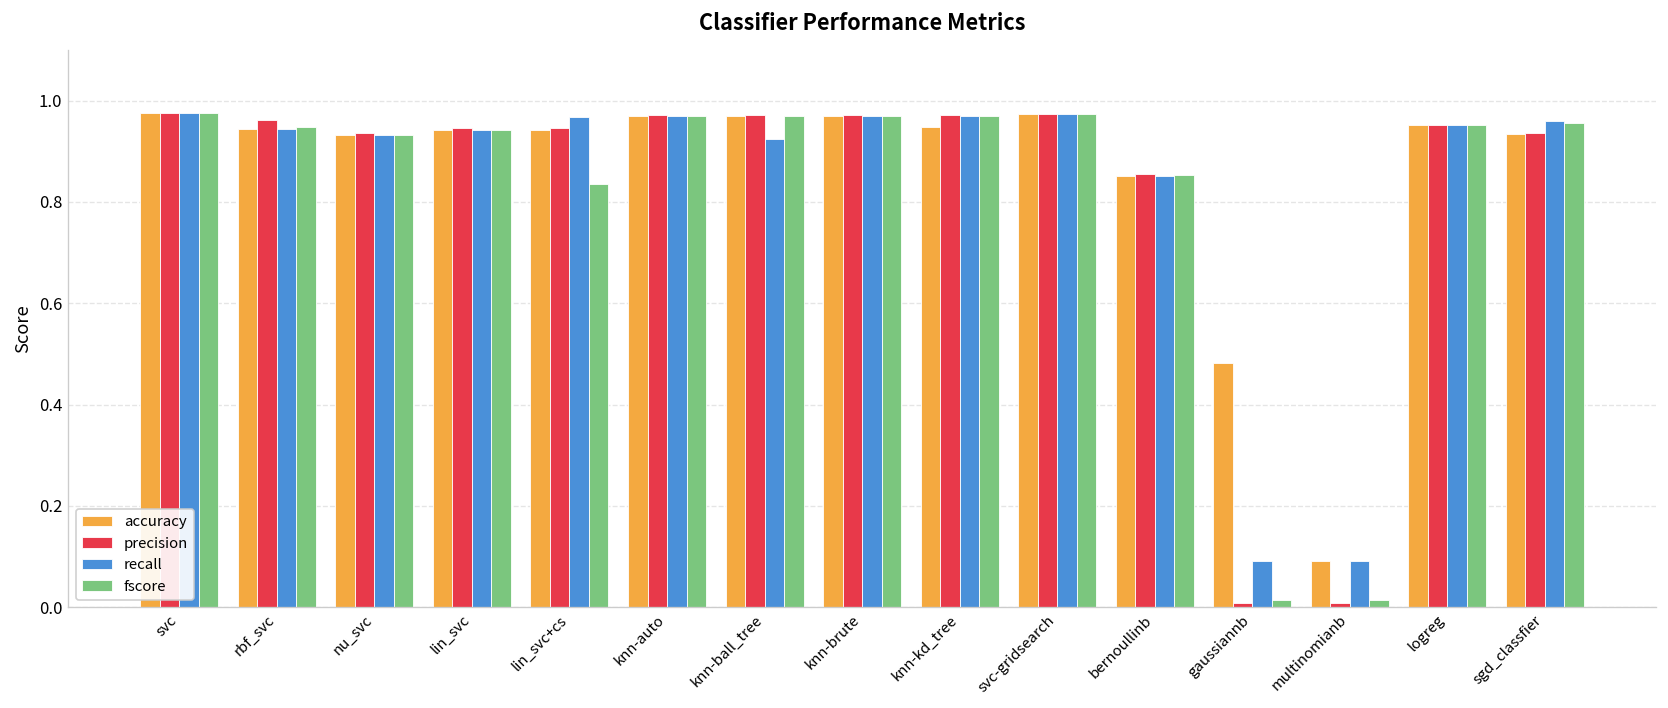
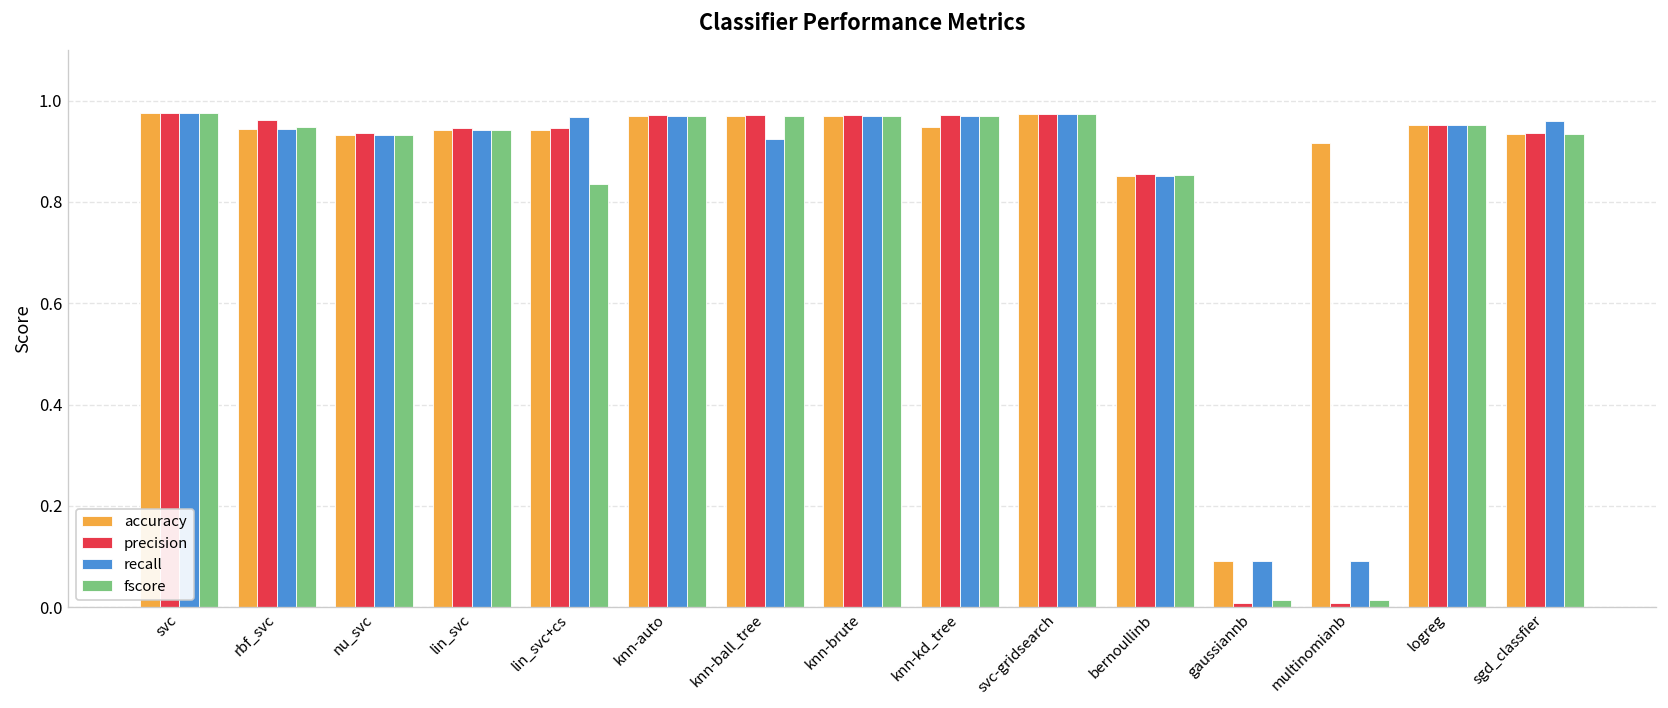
accuracy, gaussiannb: 0.48 -> 0.09
accuracy, multinomianb: 0.09 -> 0.92
fscore, sgd_classfier: 0.96 -> 0.93
